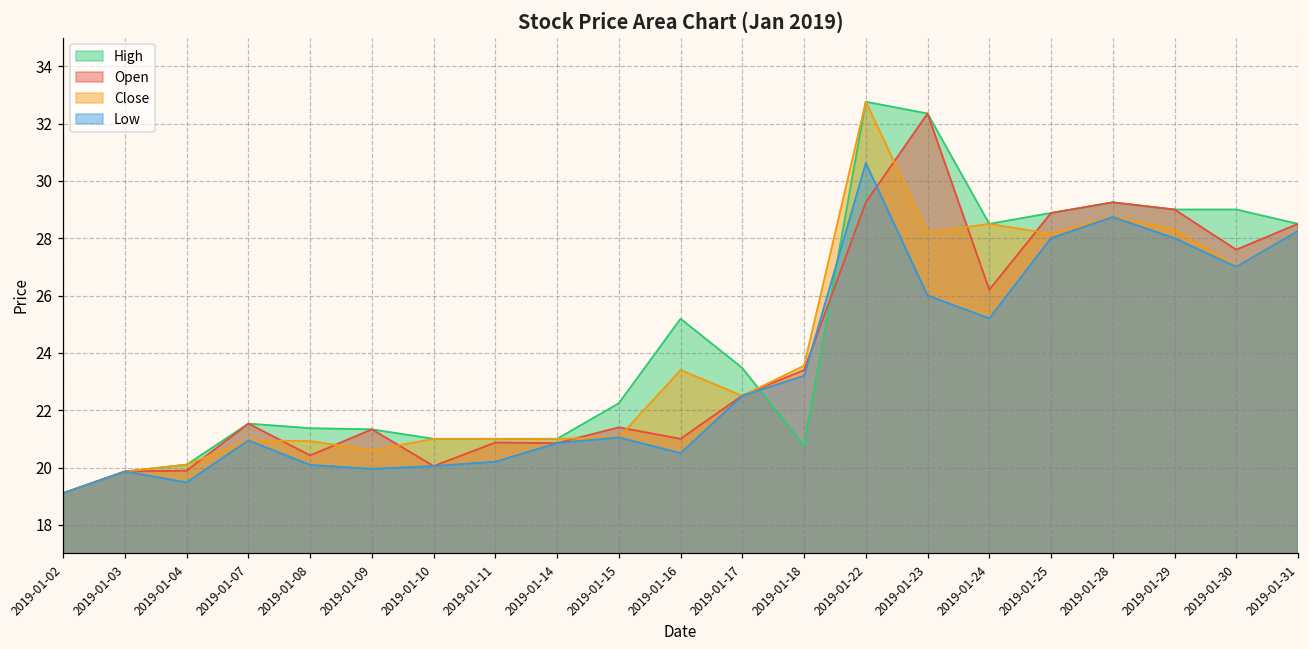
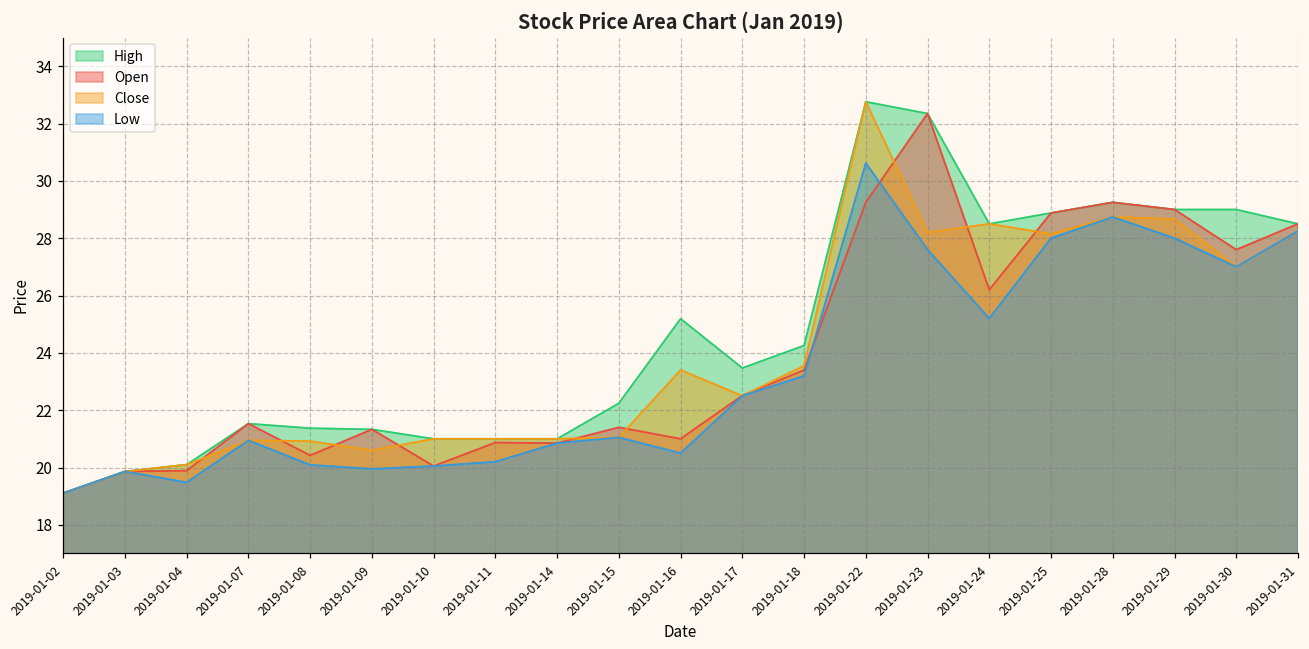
High, 2019-01-18: 20.7 -> 24.3
Low, 2019-01-23: 26.0 -> 27.6
Close, 2019-01-29: 28.3 -> 28.7
